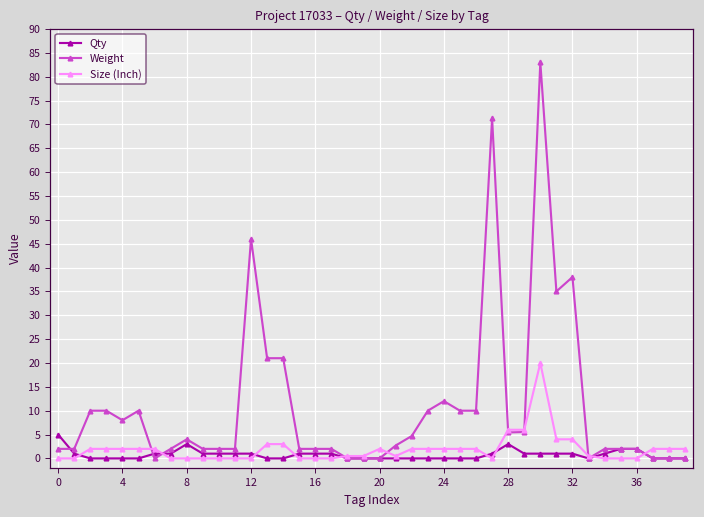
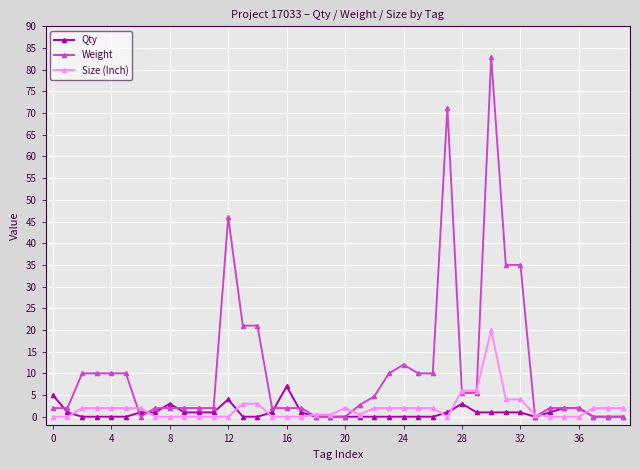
Weight, 4: 8 -> 10
Weight, 8: 4 -> 2
Qty, 12: 1 -> 4
Qty, 16: 1 -> 7
Weight, 32: 38 -> 35
